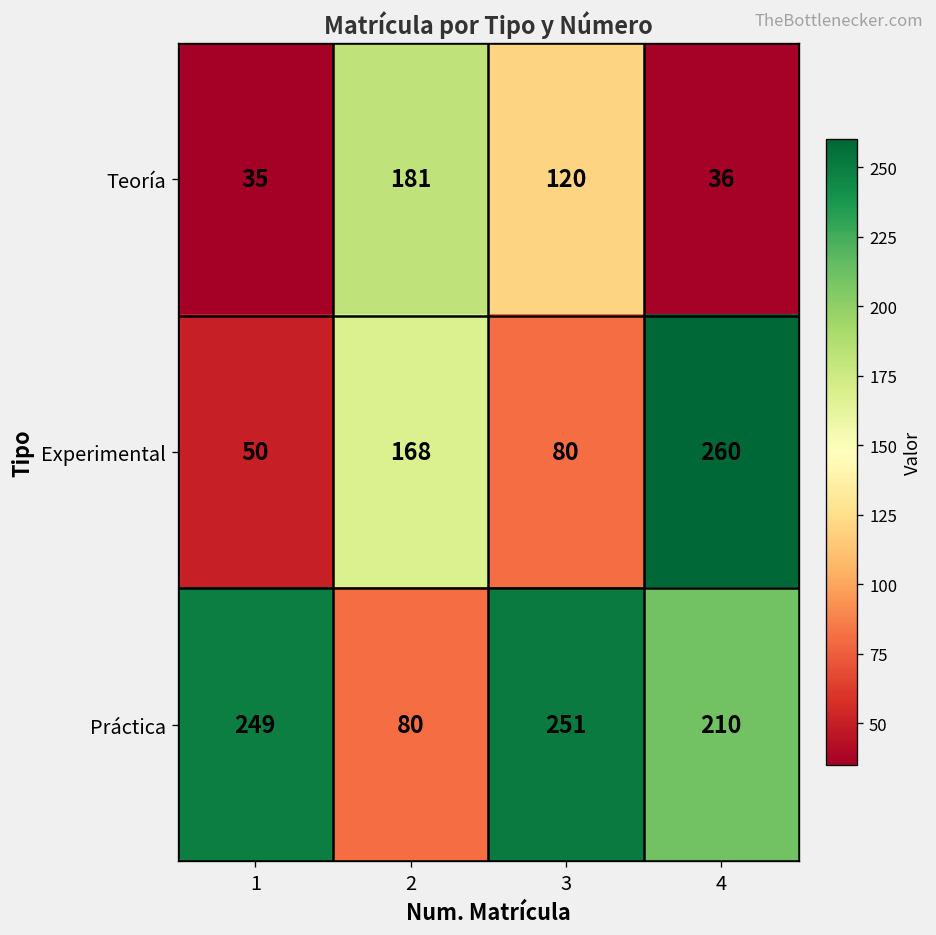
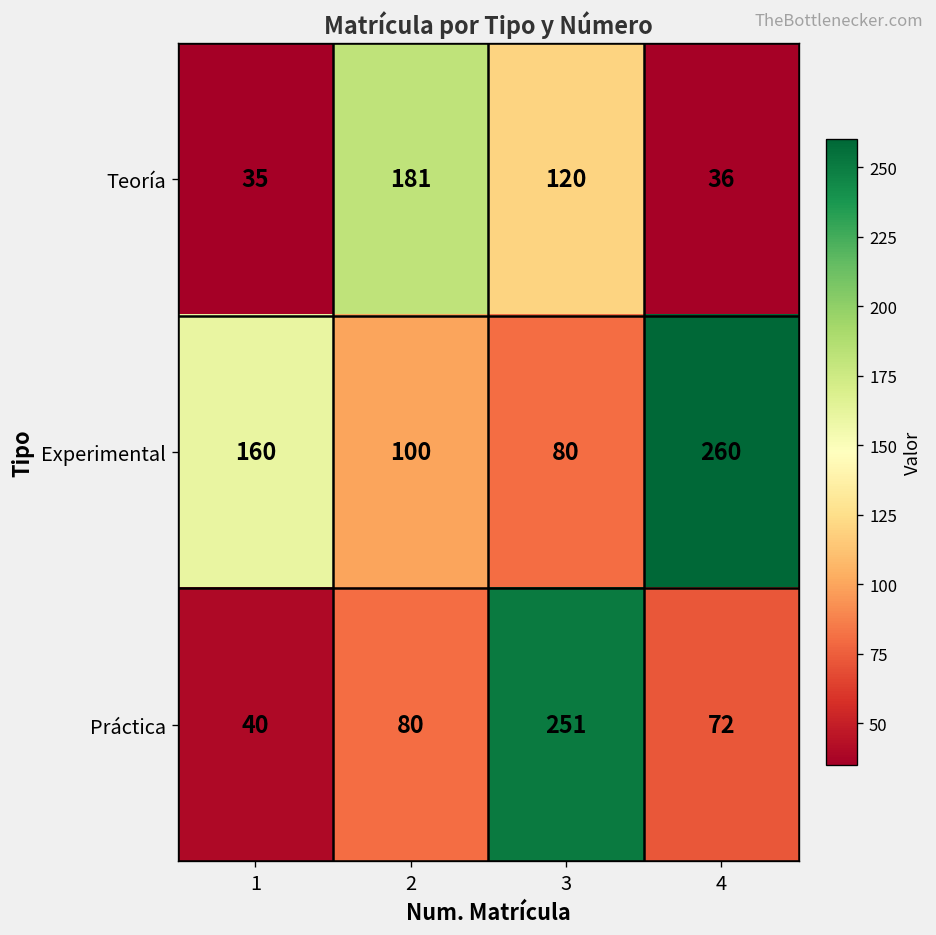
Experimental, 1: 50 -> 160
Experimental, 2: 168 -> 100
Práctica, 1: 249 -> 40
Práctica, 4: 210 -> 72
